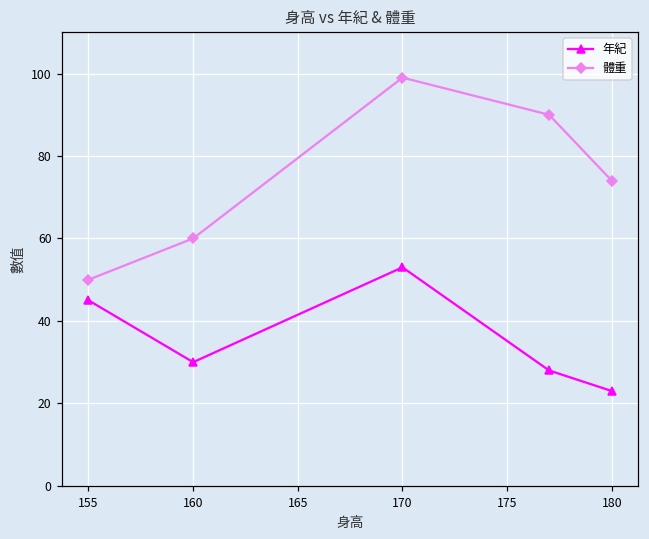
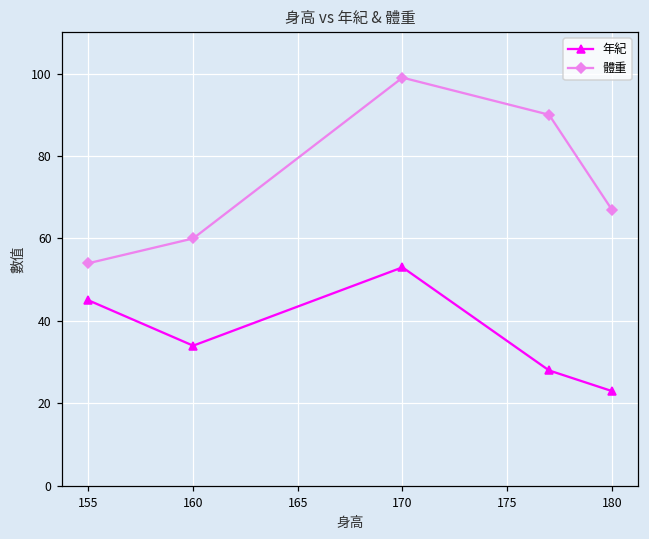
體重, 155: 50 -> 54
年紀, 160: 30 -> 34
體重, 180: 74 -> 67
